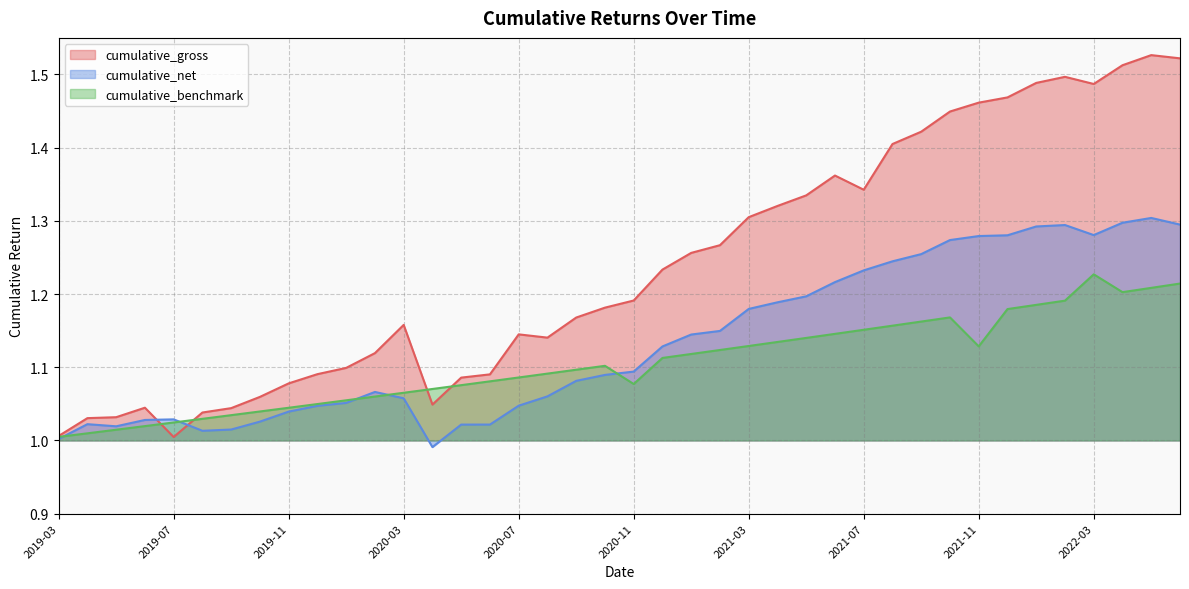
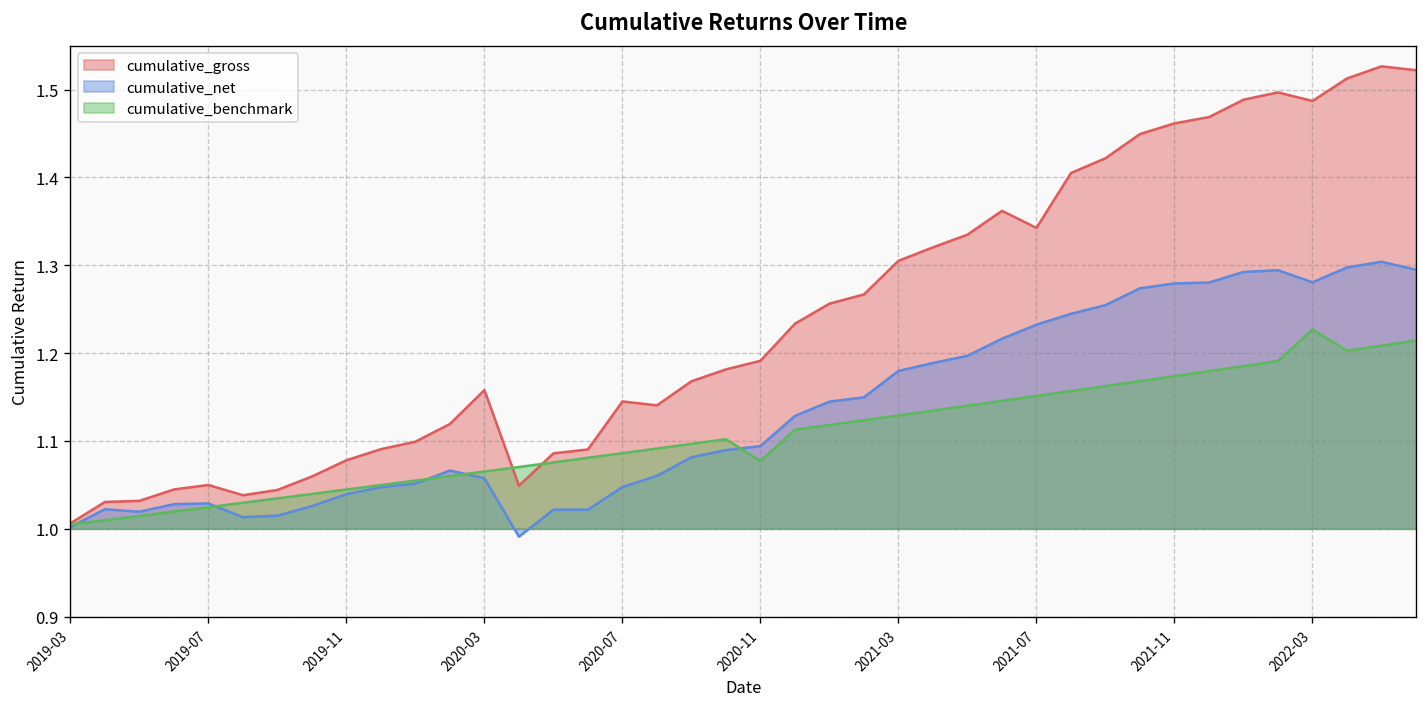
cumulative_gross, 2019-07: 1.00 -> 1.05
cumulative_benchmark, 2021-11: 1.13 -> 1.17
